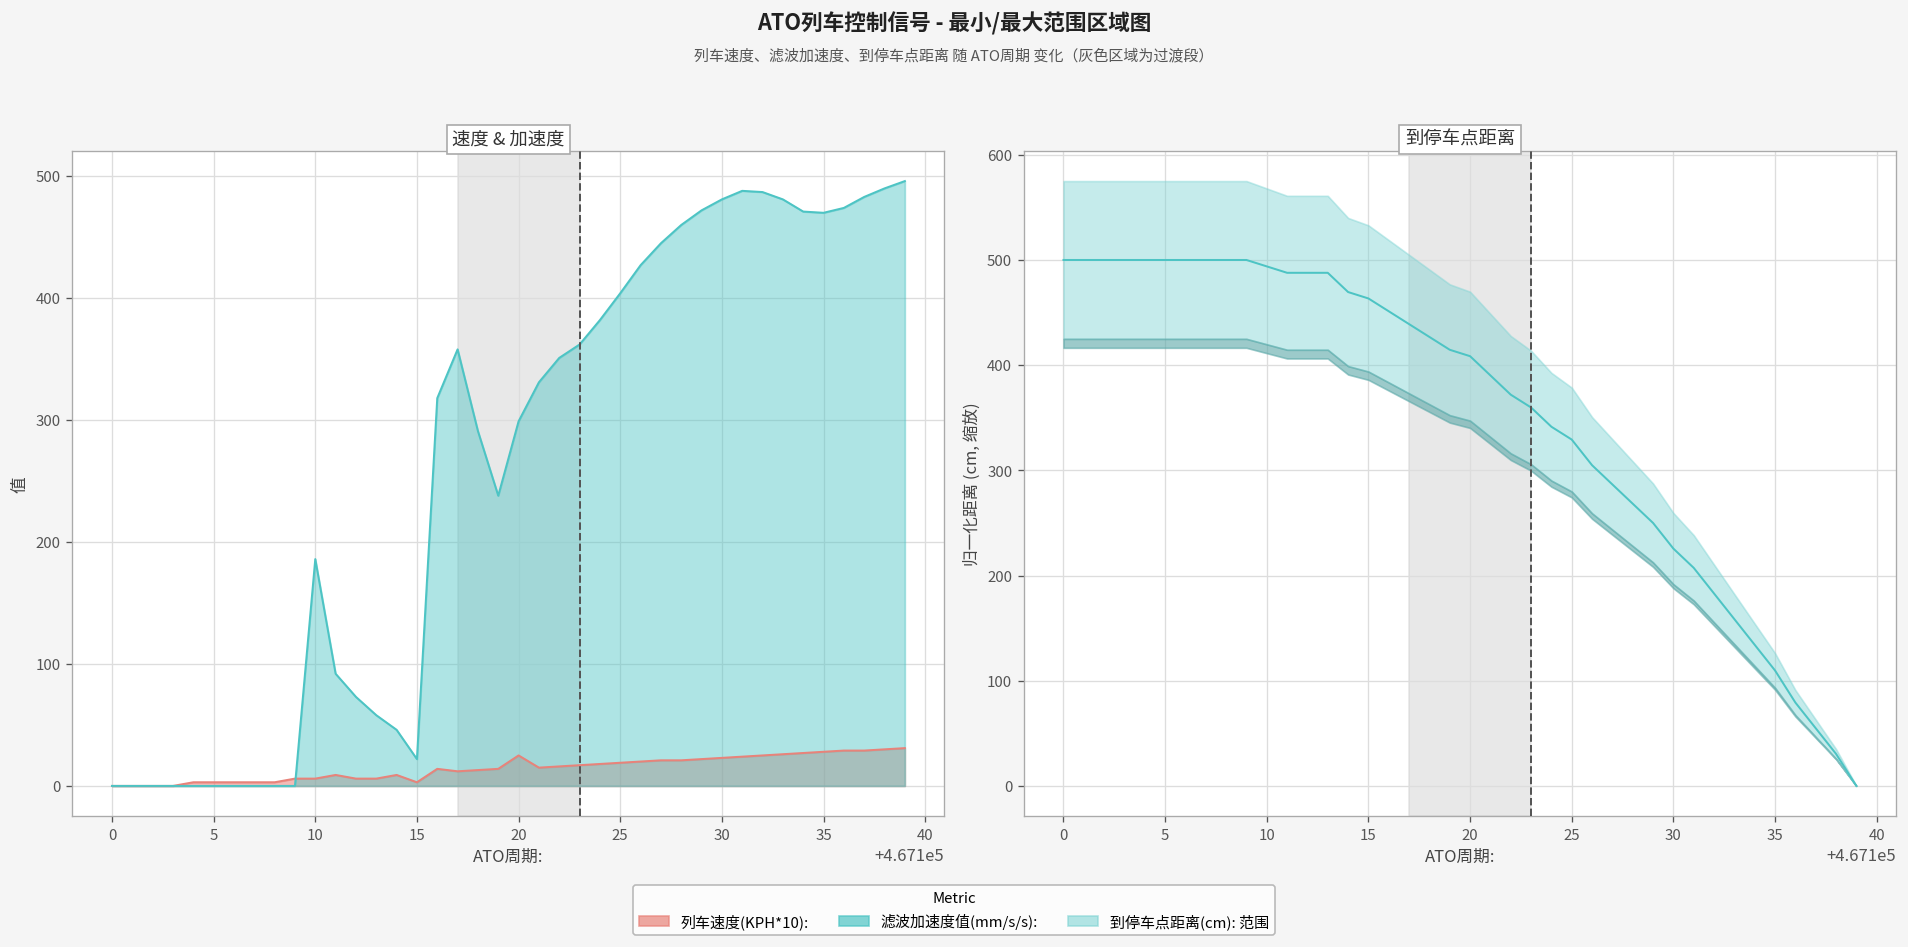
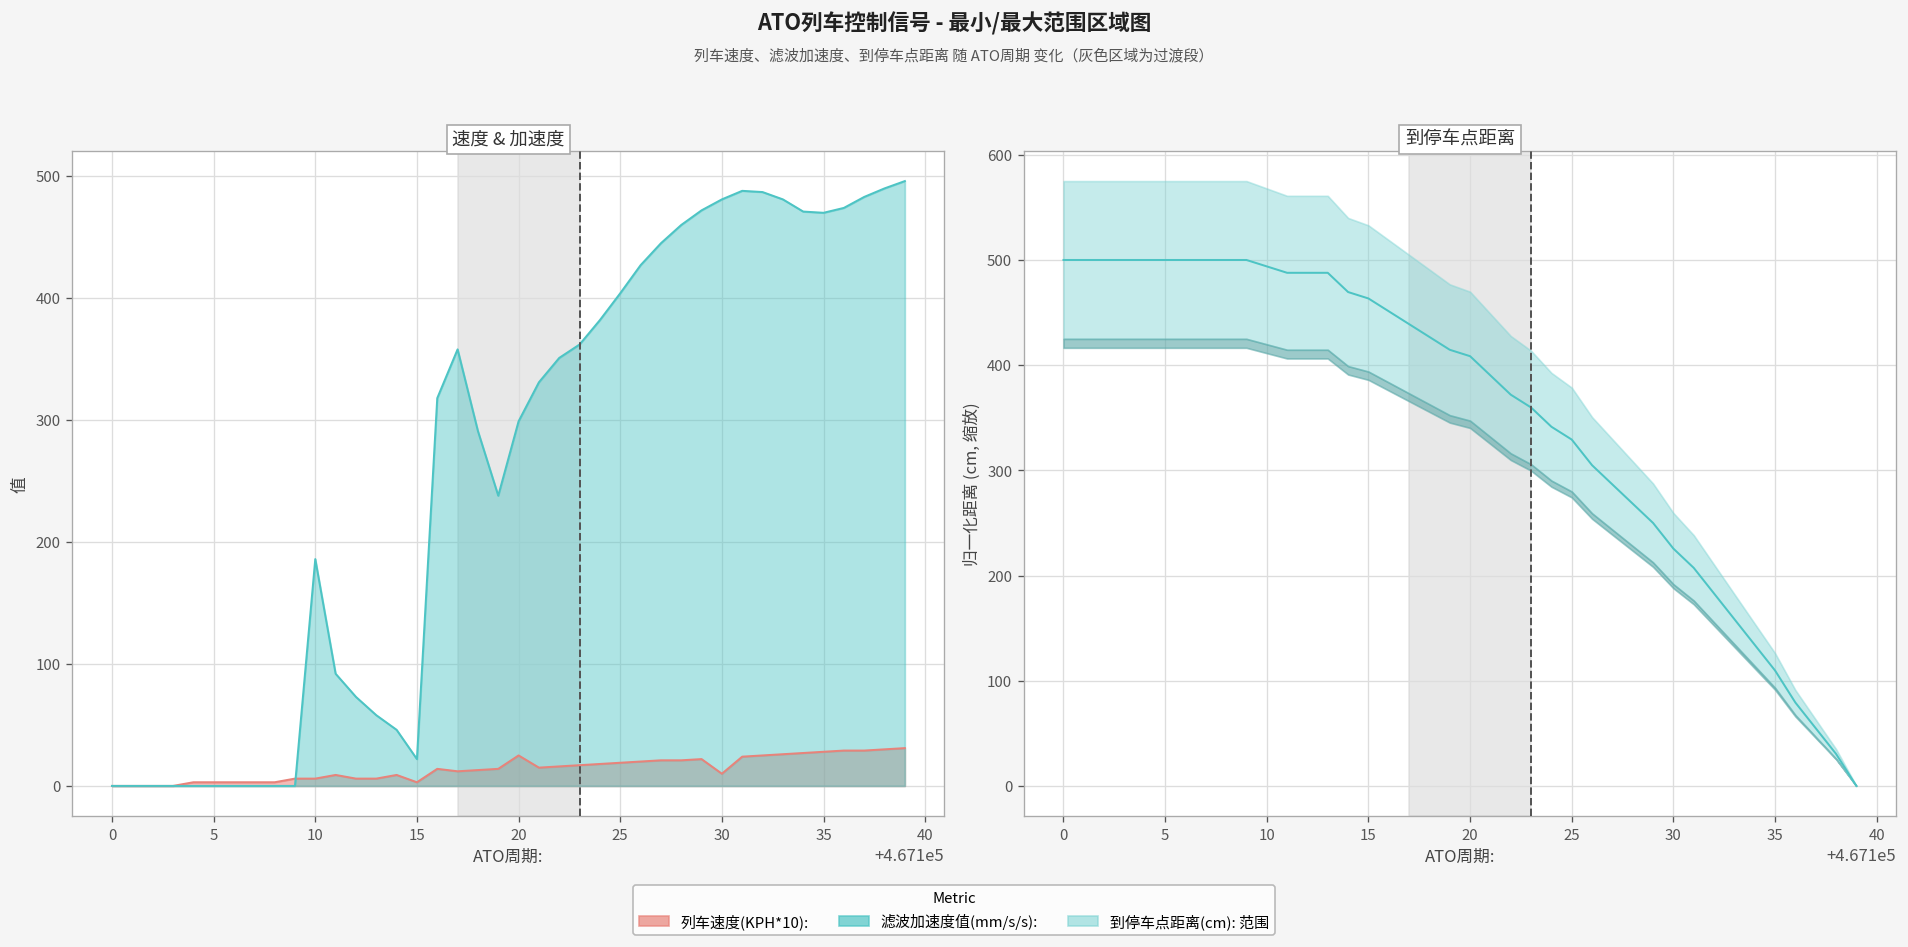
速度 & 加速度, 列车速度(KPH*10):, 30: 23 -> 10
